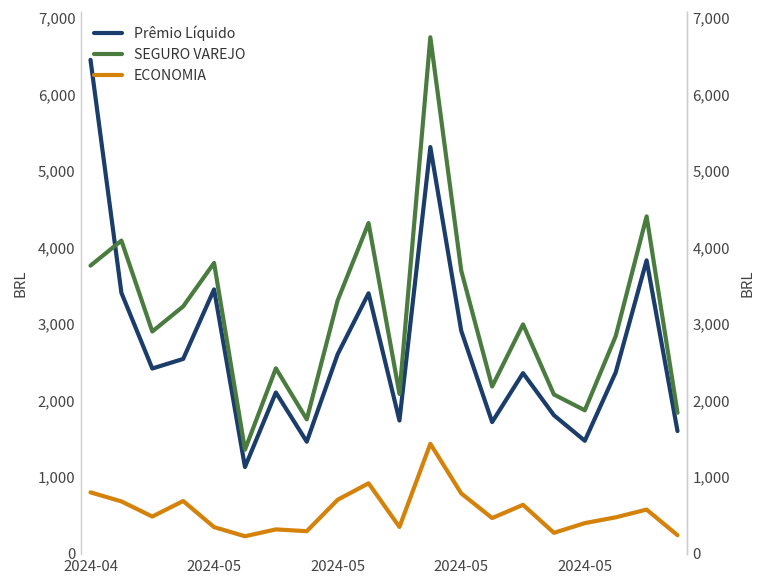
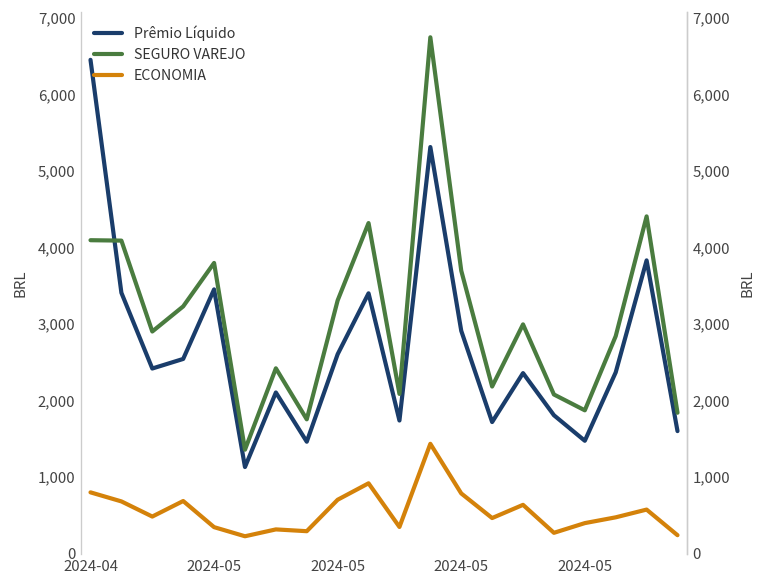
SEGURO VAREJO, 2024-04: 3,800 -> 4,100
